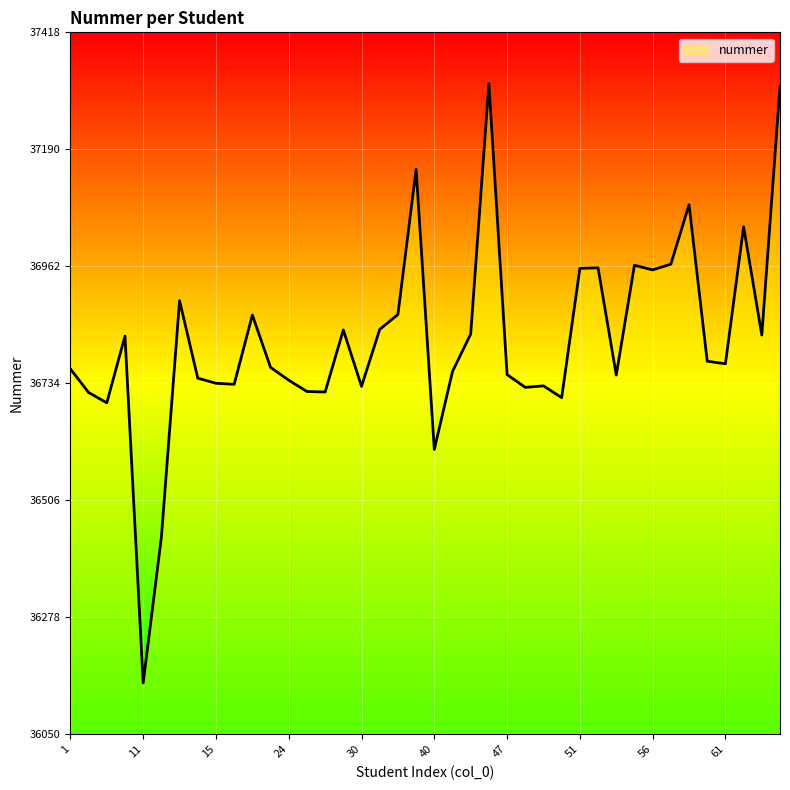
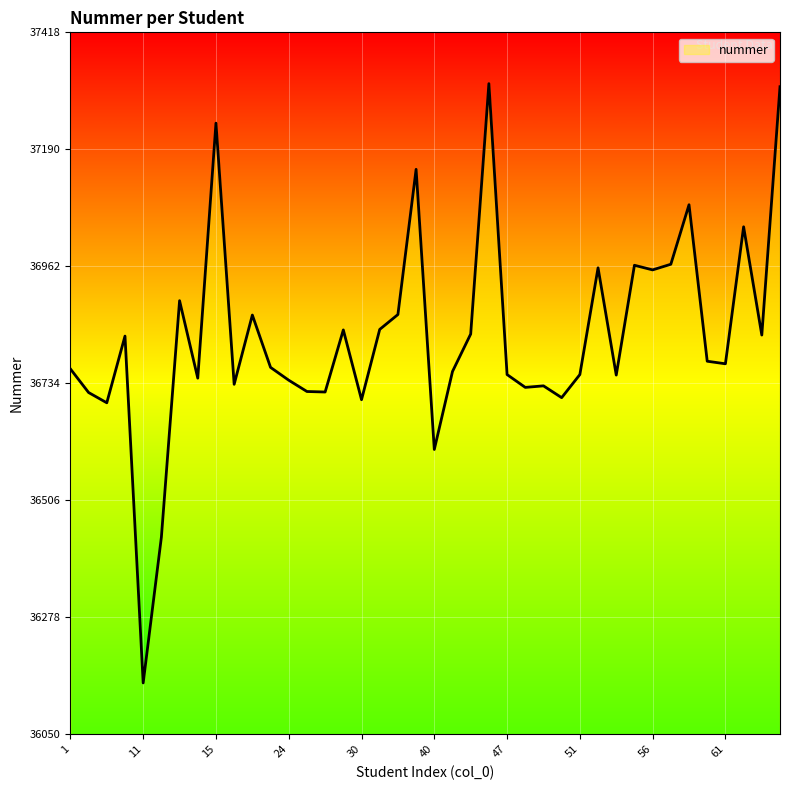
15: 36730 -> 37240
30: 36730 -> 36700
51: 36960 -> 36750
